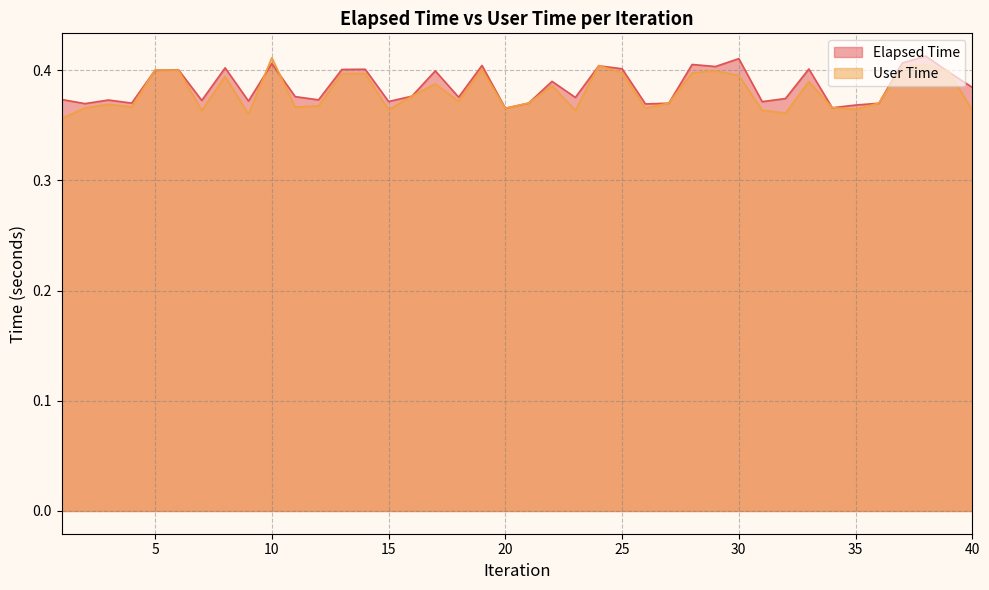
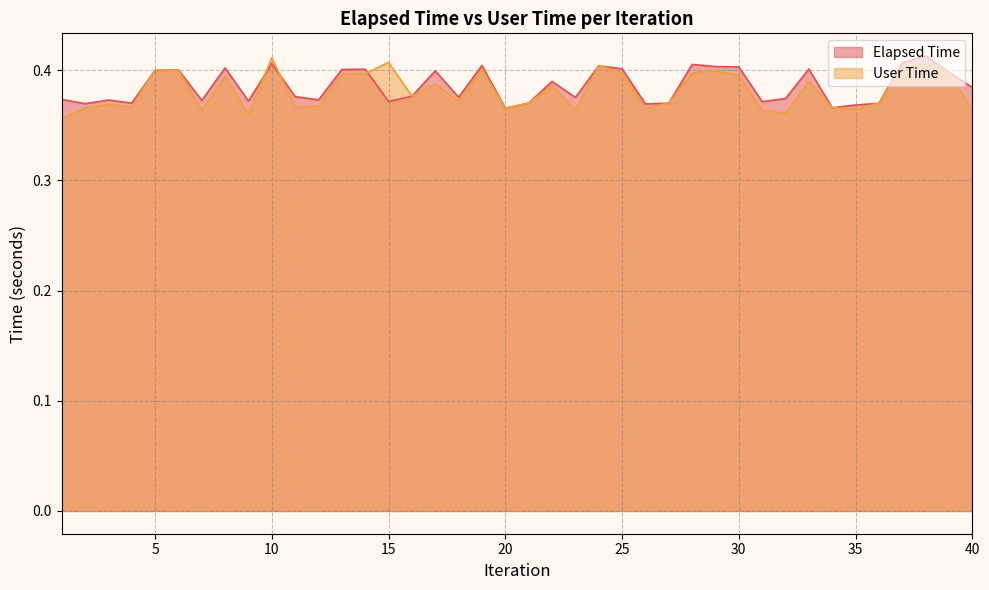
User Time, 15: 0.364 -> 0.407
Elapsed Time, 30: 0.411 -> 0.403
